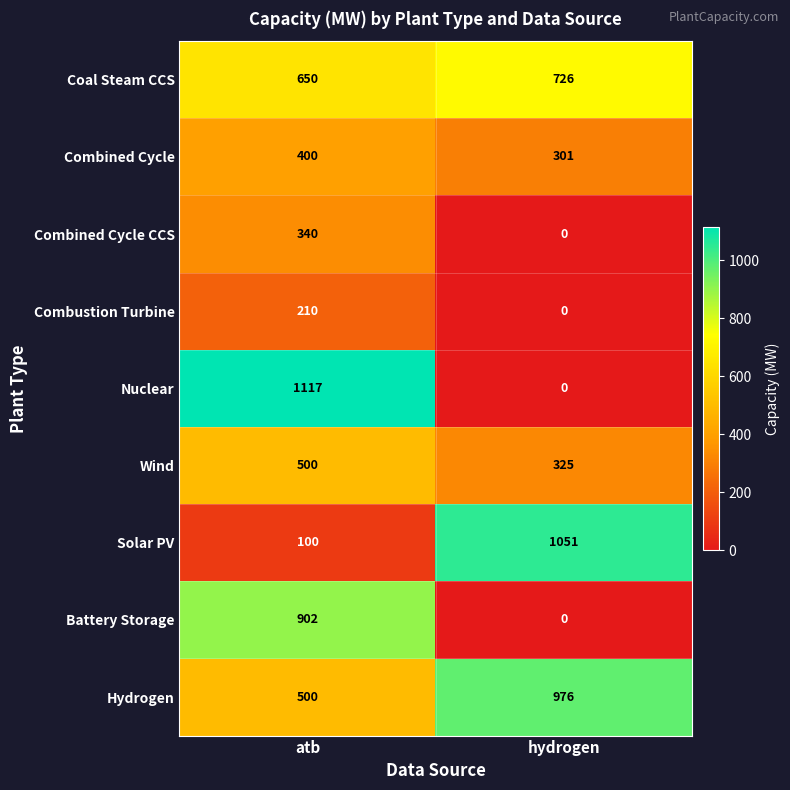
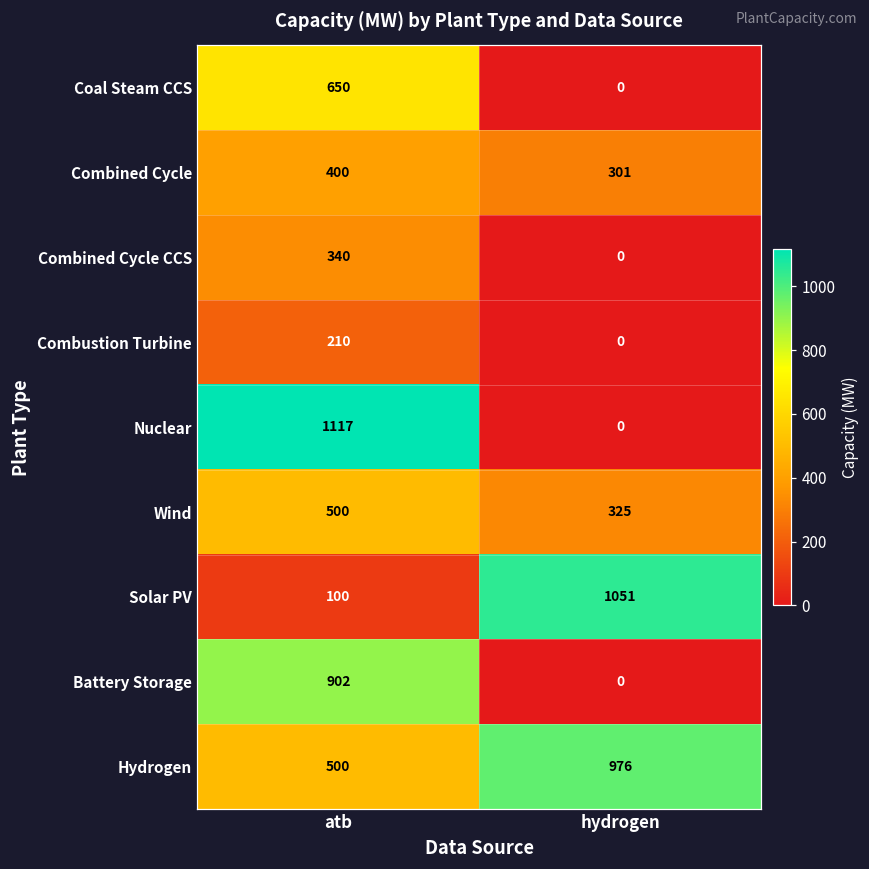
Coal Steam CCS, hydrogen: 726 -> 0
